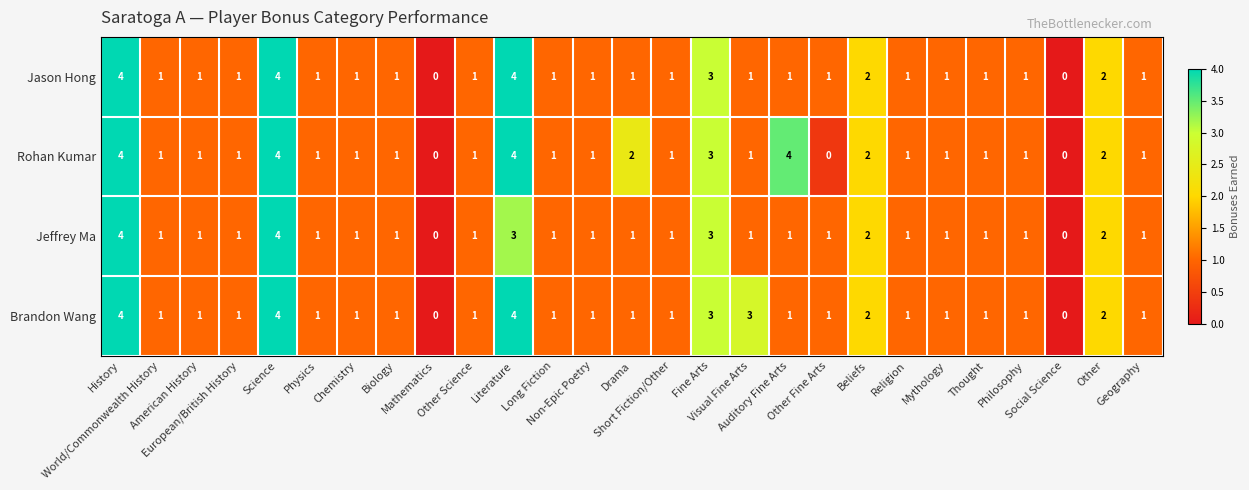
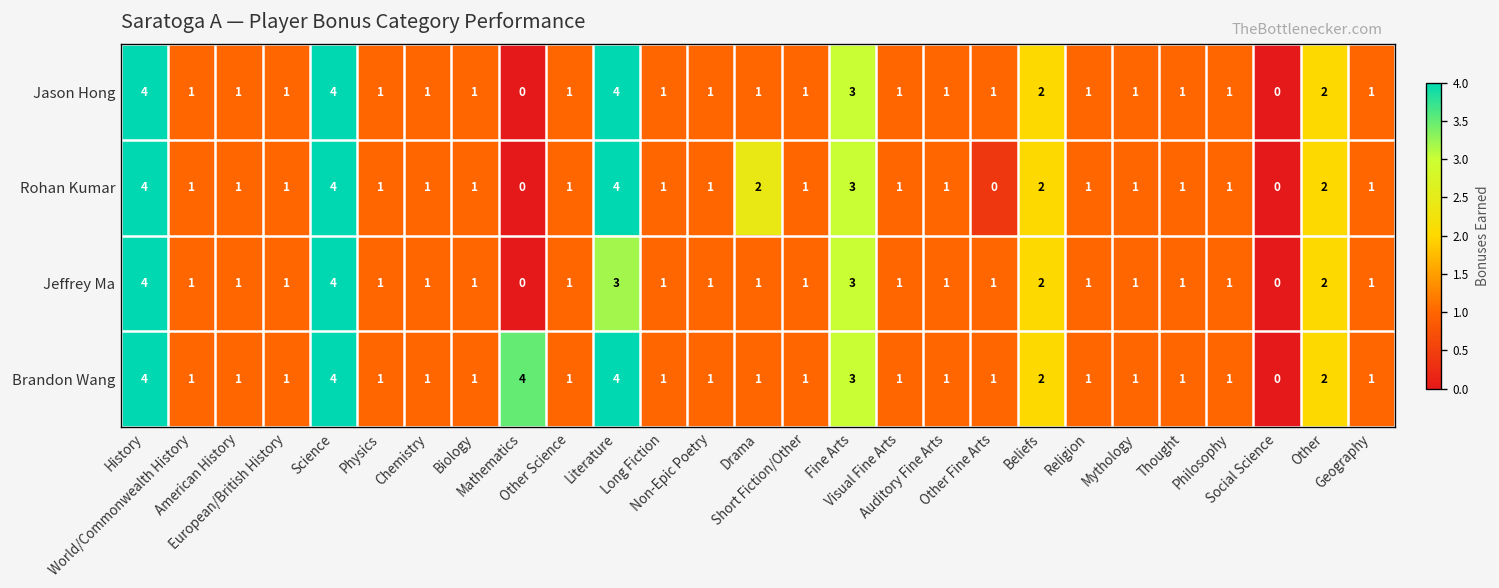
Rohan Kumar, Auditory Fine Arts: 4 -> 1
Brandon Wang, Mathematics: 0 -> 4
Brandon Wang, Visual Fine Arts: 3 -> 1
